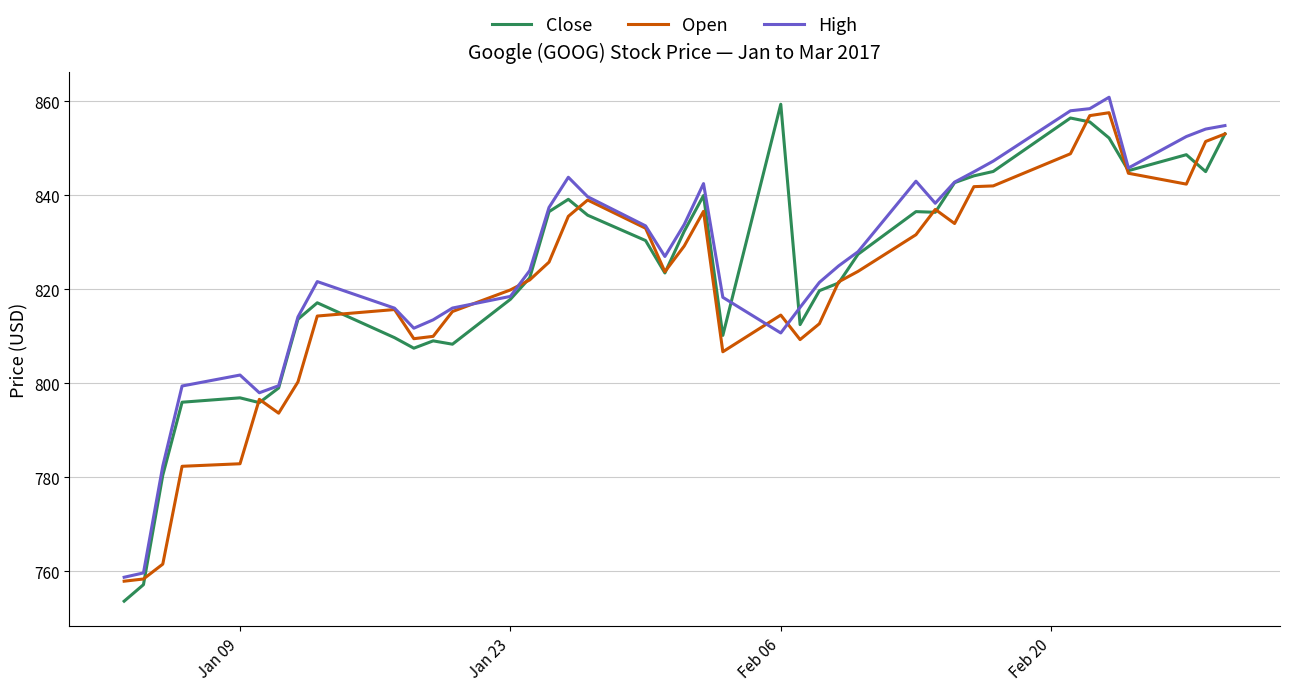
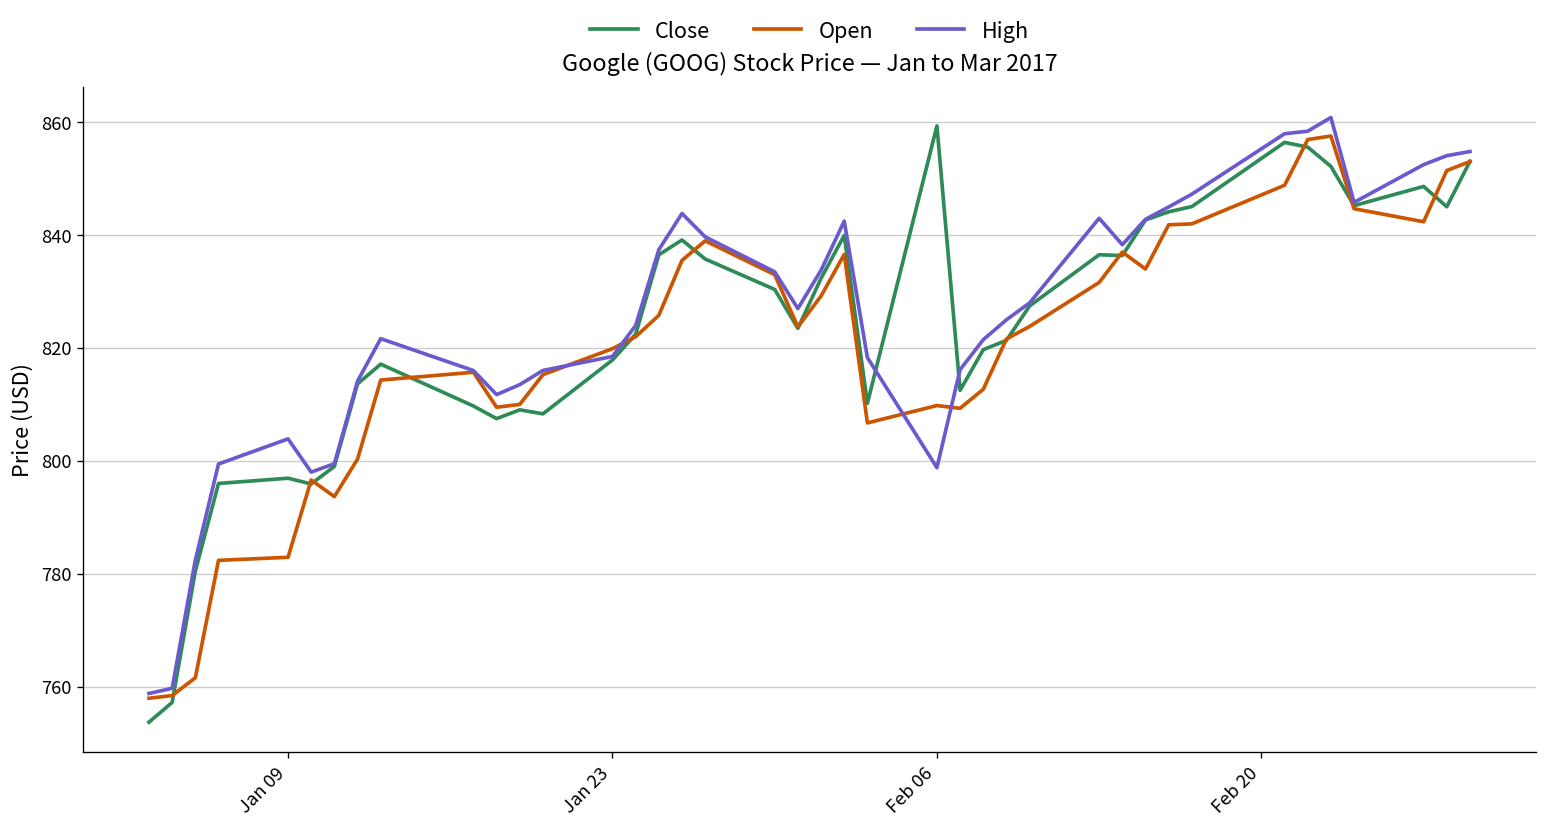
High, Jan 09: 802 -> 804
Open, Feb 06: 815 -> 810
High, Feb 06: 811 -> 799
